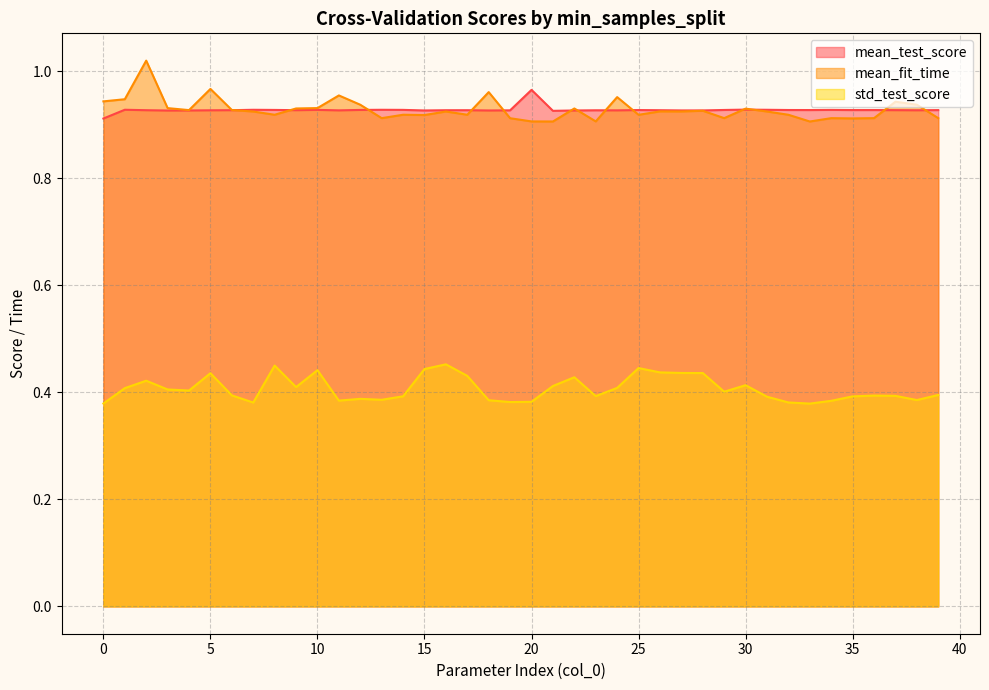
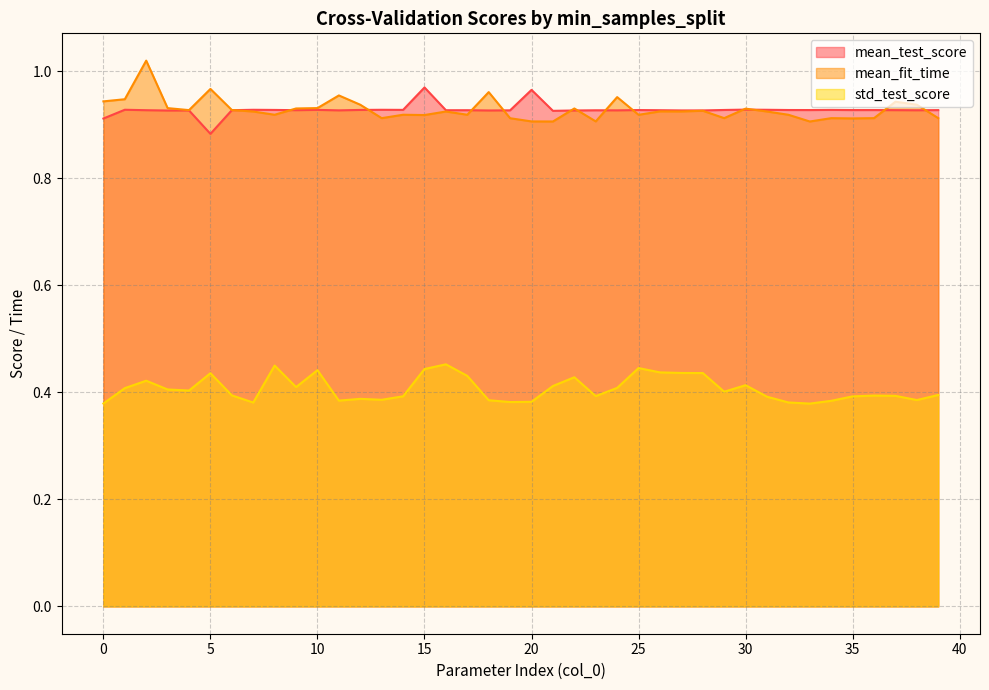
mean_test_score, 5: 0.93 -> 0.88
mean_test_score, 15: 0.93 -> 0.97
